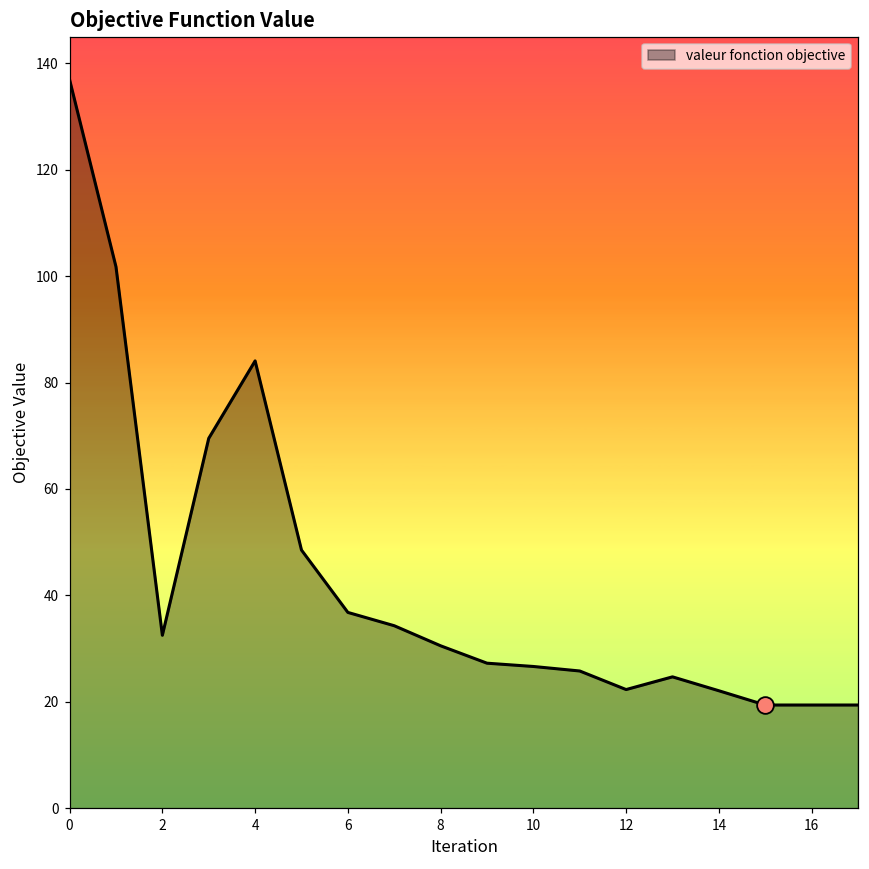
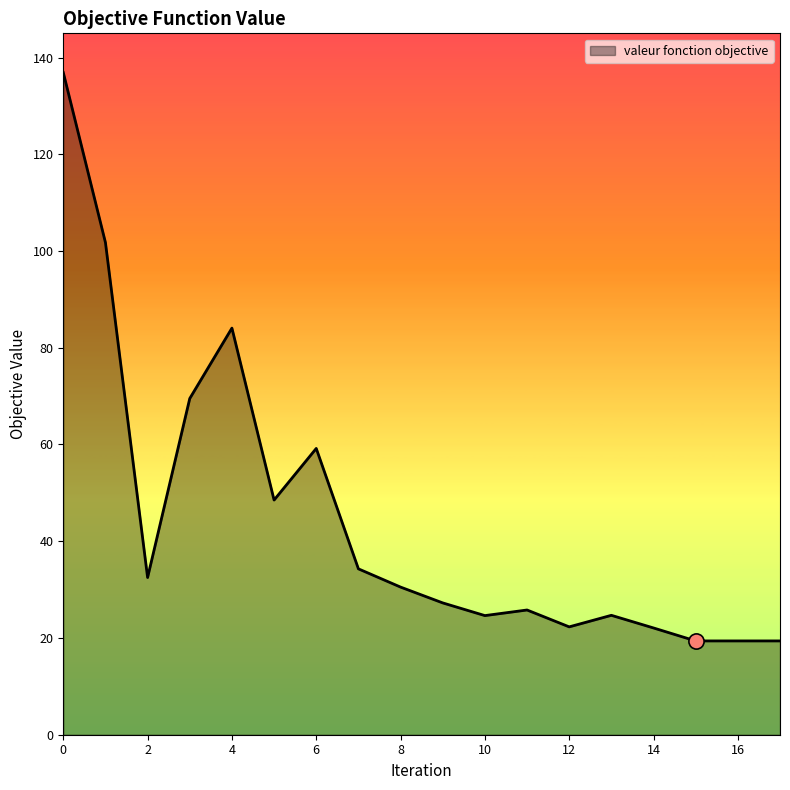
valeur fonction objective, 6: 37 -> 59
valeur fonction objective, 10: 27 -> 25
